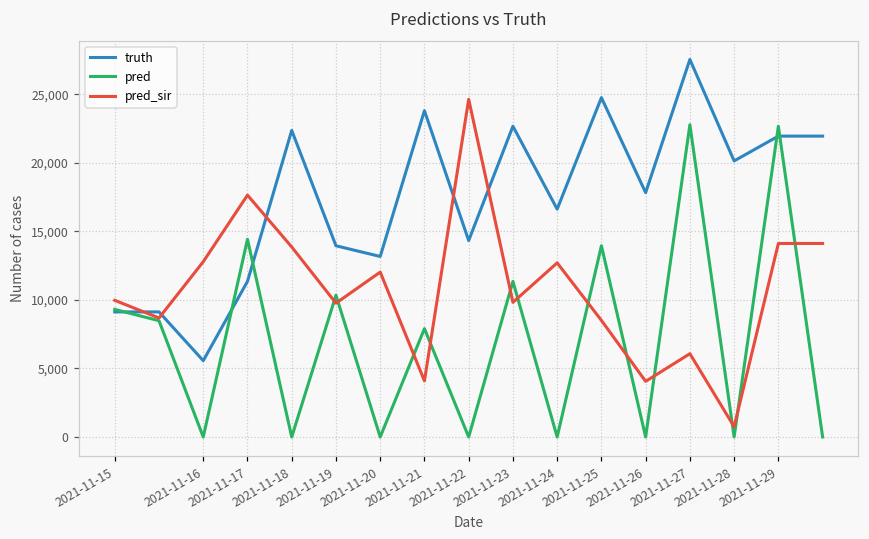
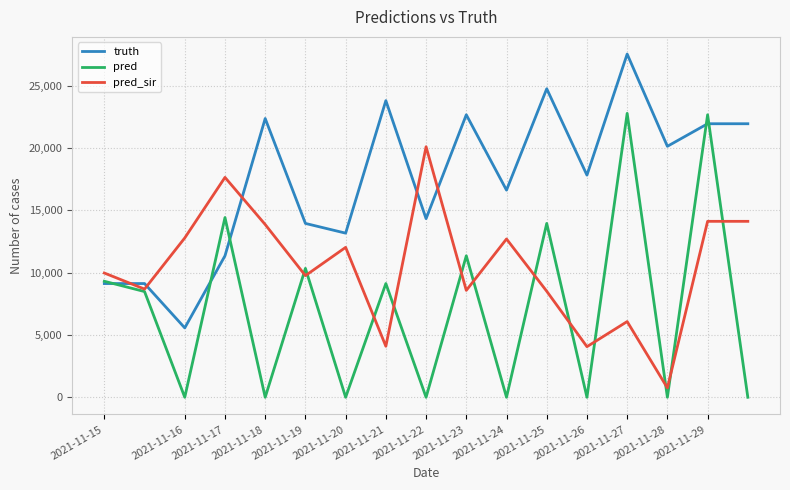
pred, 2021-11-21: 7,900 -> 9,100
pred_sir, 2021-11-22: 24,600 -> 20,100
pred_sir, 2021-11-23: 9,800 -> 8,600
